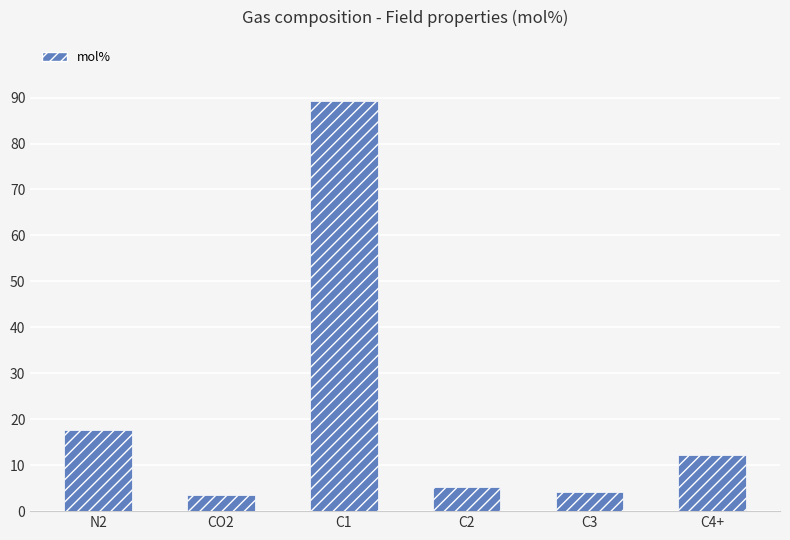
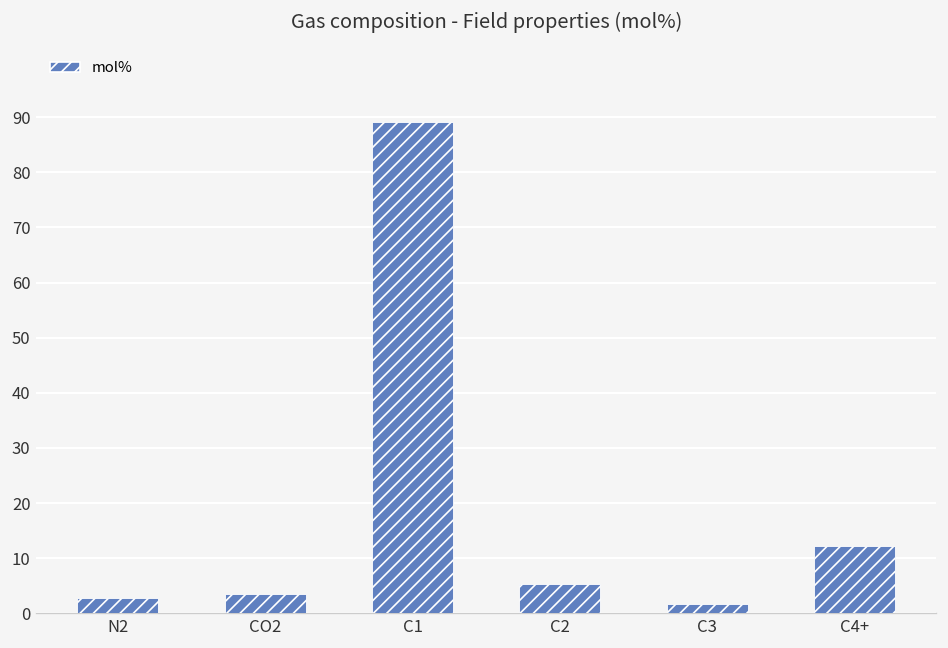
N2: 18 -> 3
C3: 4 -> 2
